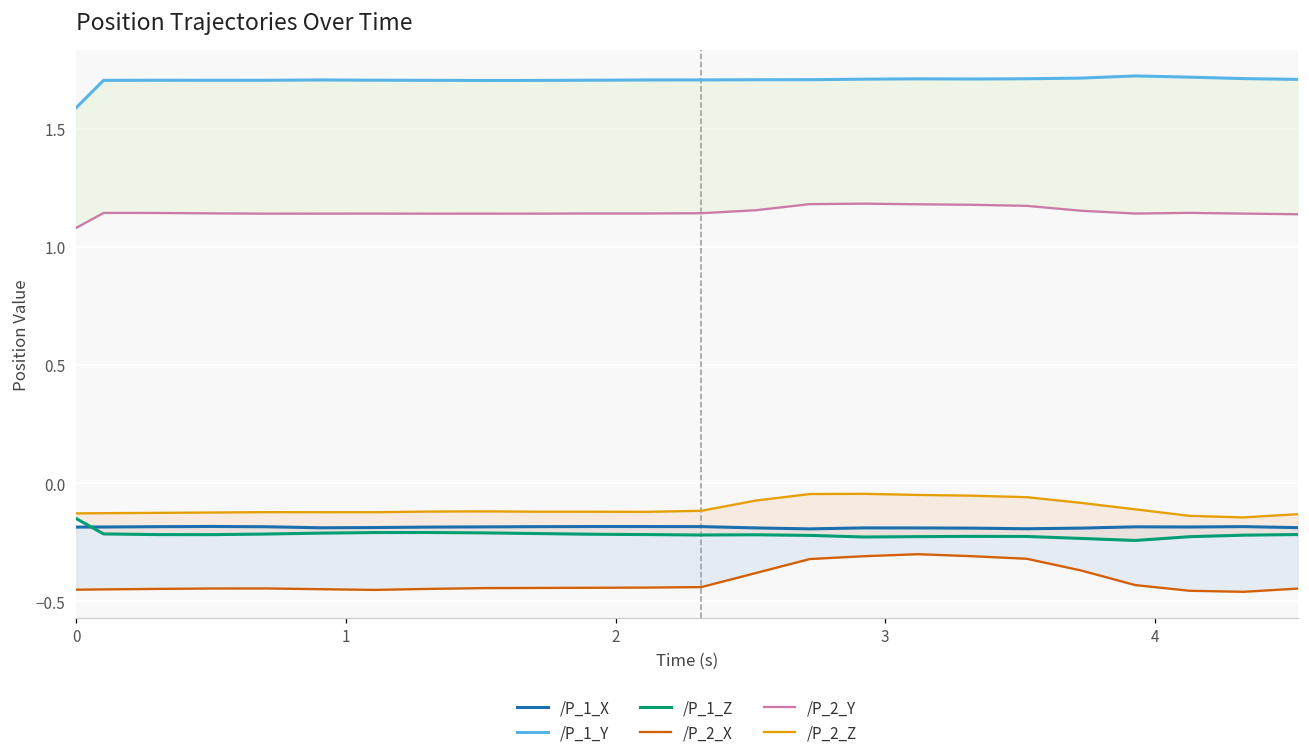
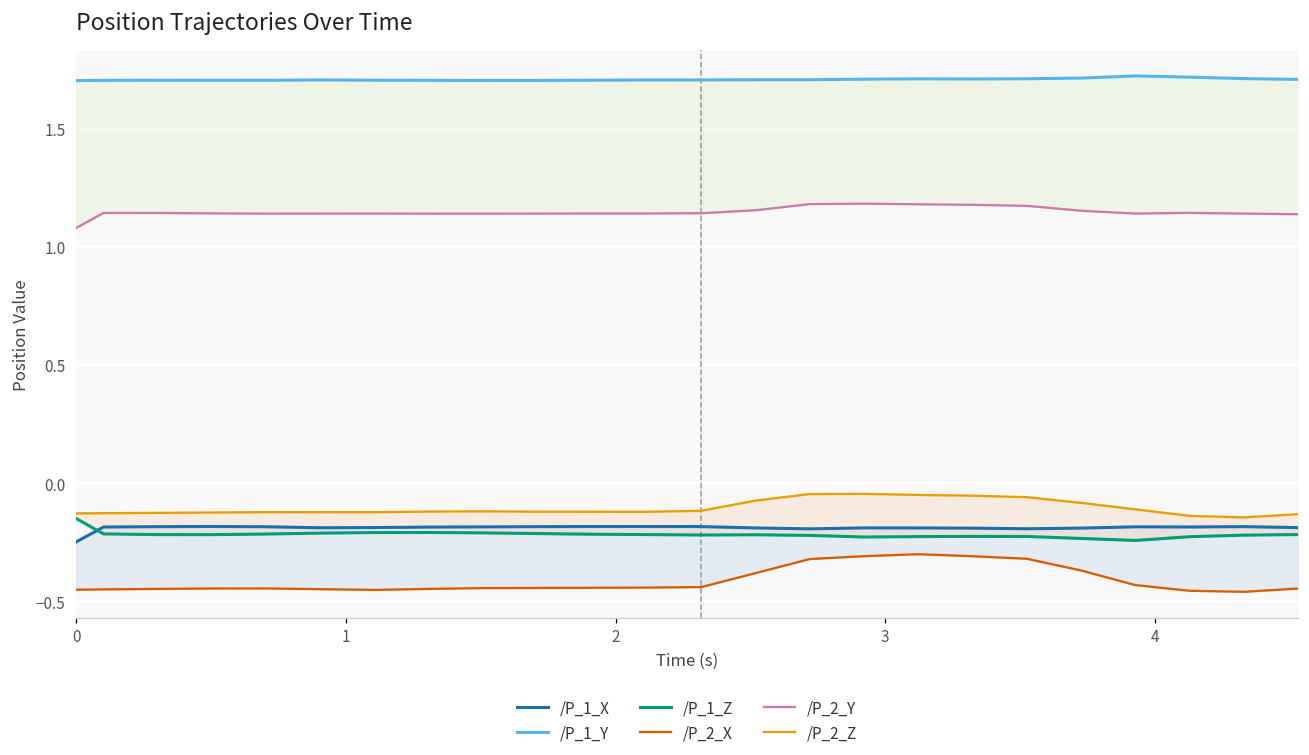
/P_1_X, 0: -0.19 -> -0.25
/P_1_Y, 0: 1.59 -> 1.70
